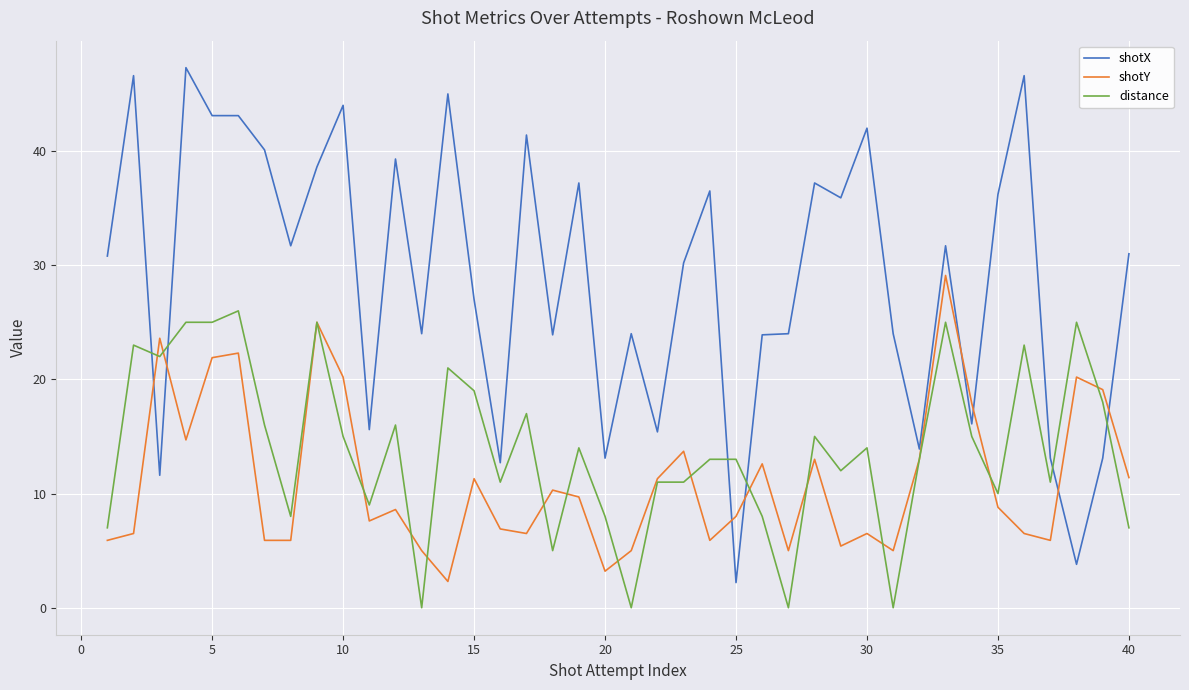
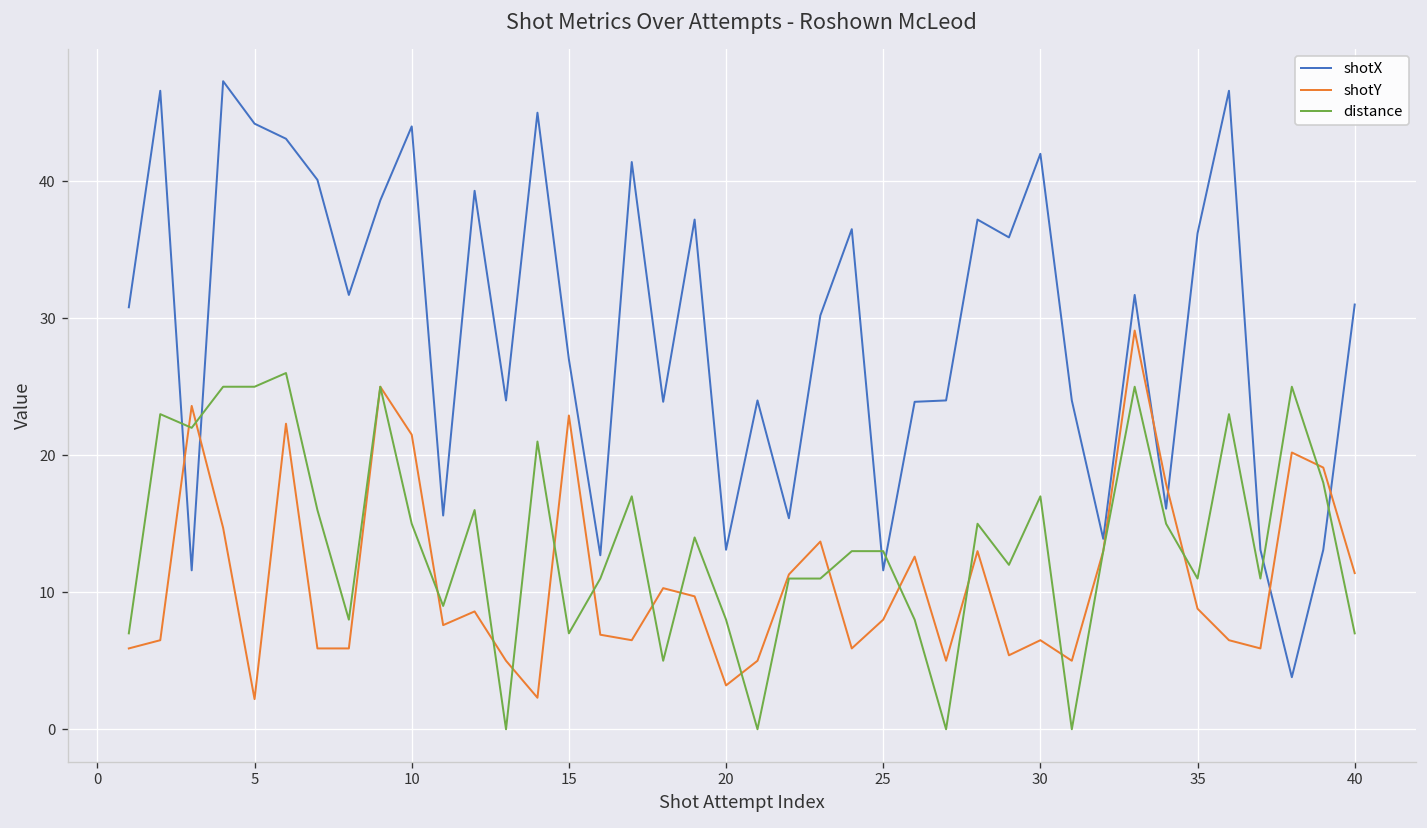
shotX, 5: 43.1 -> 44.2
shotY, 5: 21.9 -> 2.2
shotY, 10: 20.2 -> 21.5
shotY, 15: 11.3 -> 22.9
distance, 15: 19 -> 7
shotX, 25: 2.2 -> 11.6
distance, 30: 14 -> 17
distance, 35: 10 -> 11
